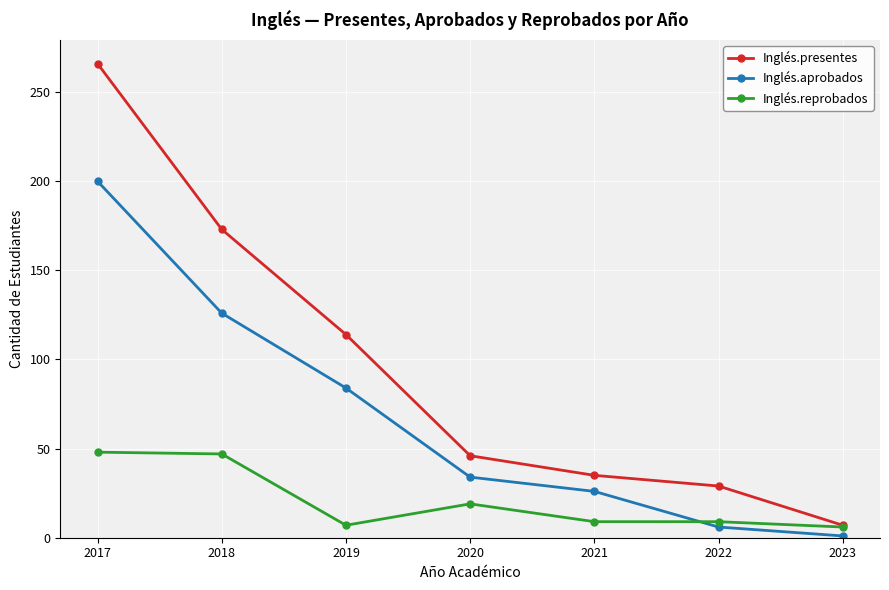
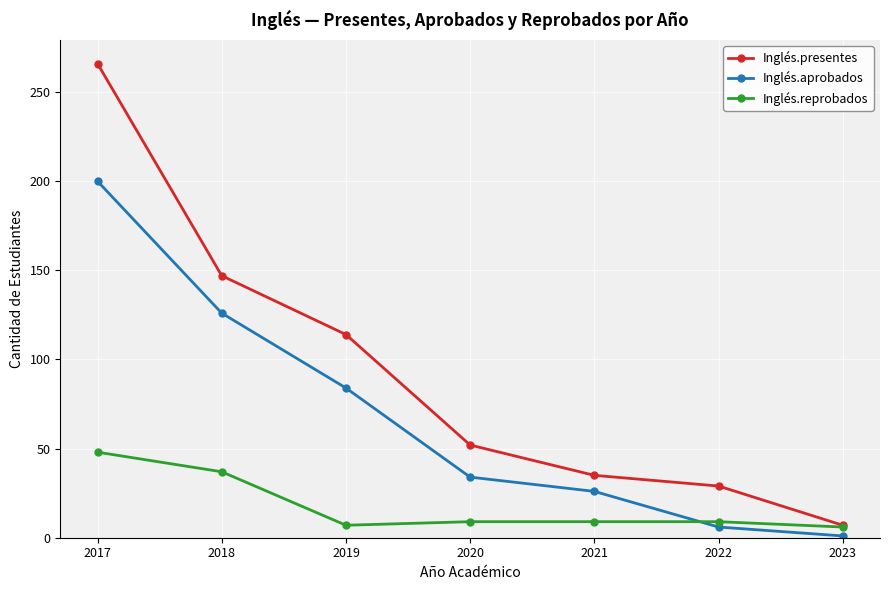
Inglés.presentes, 2018: 173 -> 147
Inglés.reprobados, 2018: 47 -> 37
Inglés.presentes, 2020: 46 -> 52
Inglés.reprobados, 2020: 19 -> 9
